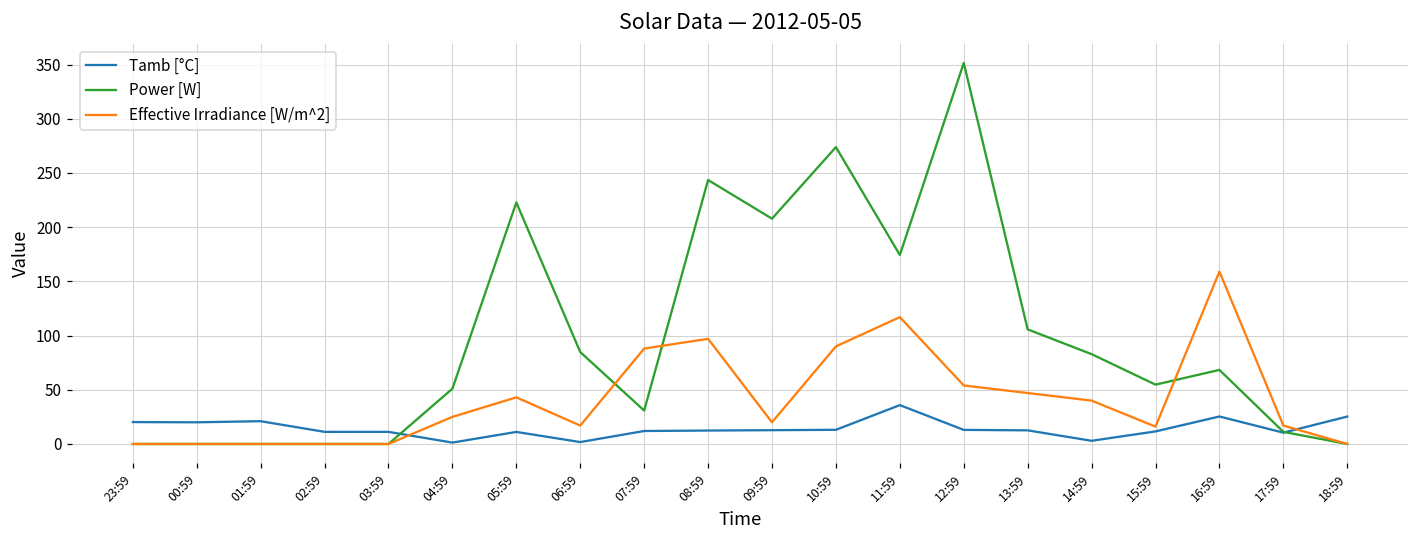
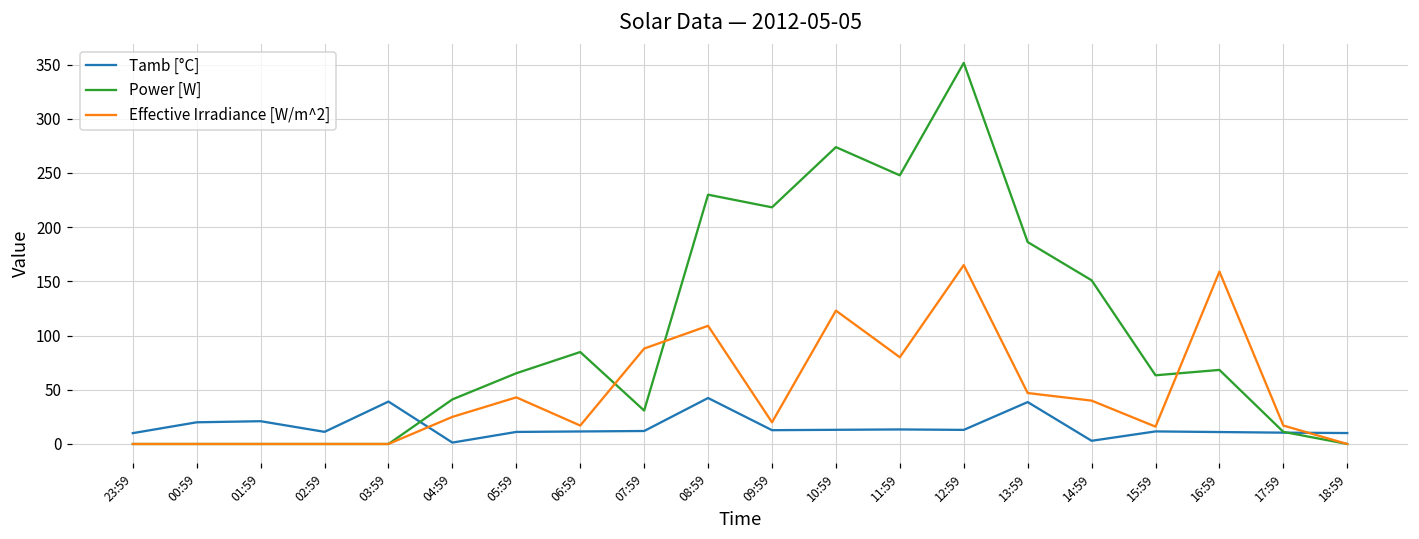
Tamb [°C], 23:59: 20 -> 10
Tamb [°C], 03:59: 10 -> 40
Power [W], 04:59: 50 -> 40
Power [W], 05:59: 220 -> 70
Tamb [°C], 06:59: 0 -> 10
Tamb [°C], 08:59: 10 -> 40
Power [W], 08:59: 240 -> 230
Effective Irradiance [W/m^2], 08:59: 100 -> 110
Power [W], 09:59: 210 -> 220
Effective Irradiance [W/m^2], 10:59: 90 -> 120
Tamb [°C], 11:59: 40 -> 10
Power [W], 11:59: 170 -> 250
Effective Irradiance [W/m^2], 11:59: 120 -> 80
Effective Irradiance [W/m^2], 12:59: 50 -> 170
Tamb [°C], 13:59: 10 -> 40
Power [W], 13:59: 110 -> 190
Power [W], 14:59: 80 -> 150
Power [W], 15:59: 50 -> 60
Tamb [°C], 16:59: 30 -> 10
Tamb [°C], 18:59: 30 -> 10
